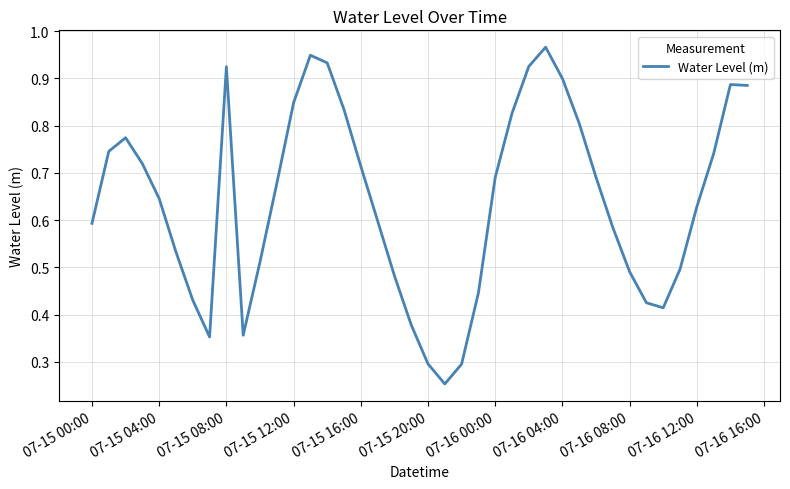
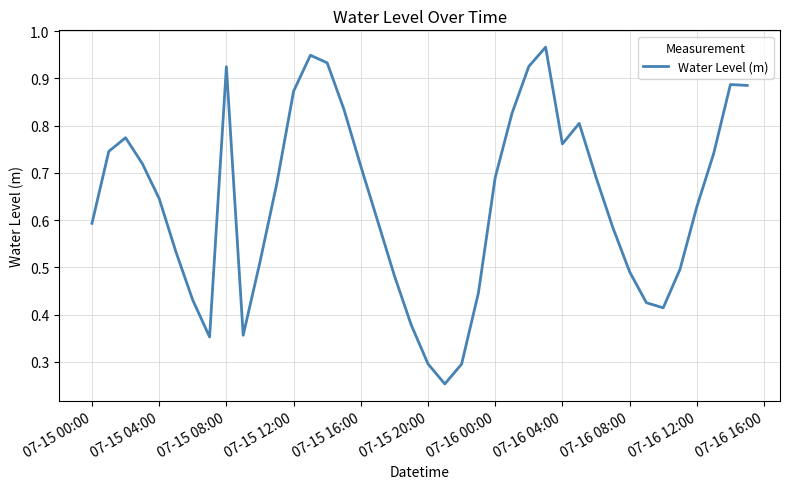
07-15 12:00: 0.85 -> 0.87
07-16 04:00: 0.90 -> 0.76
